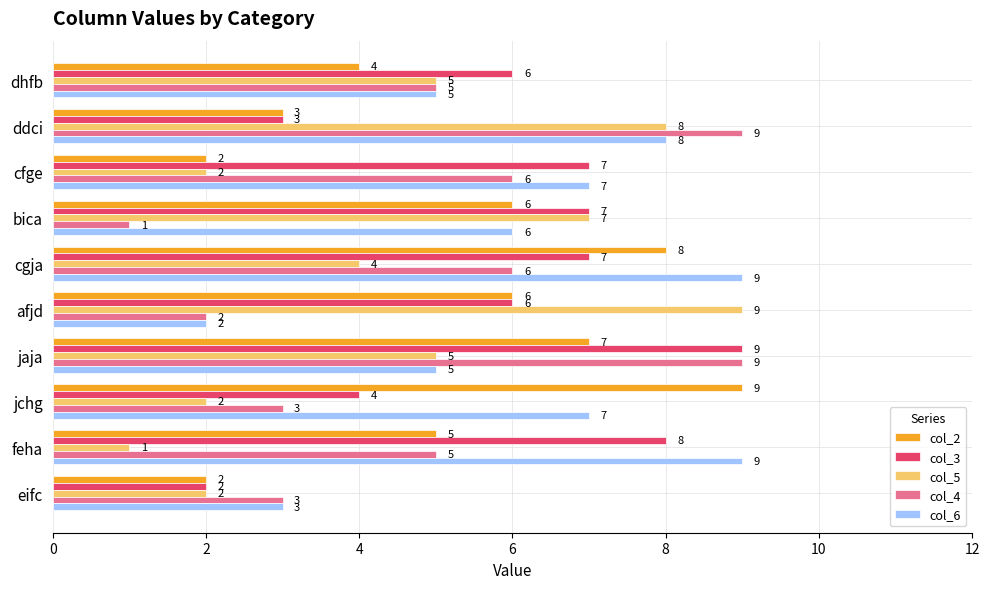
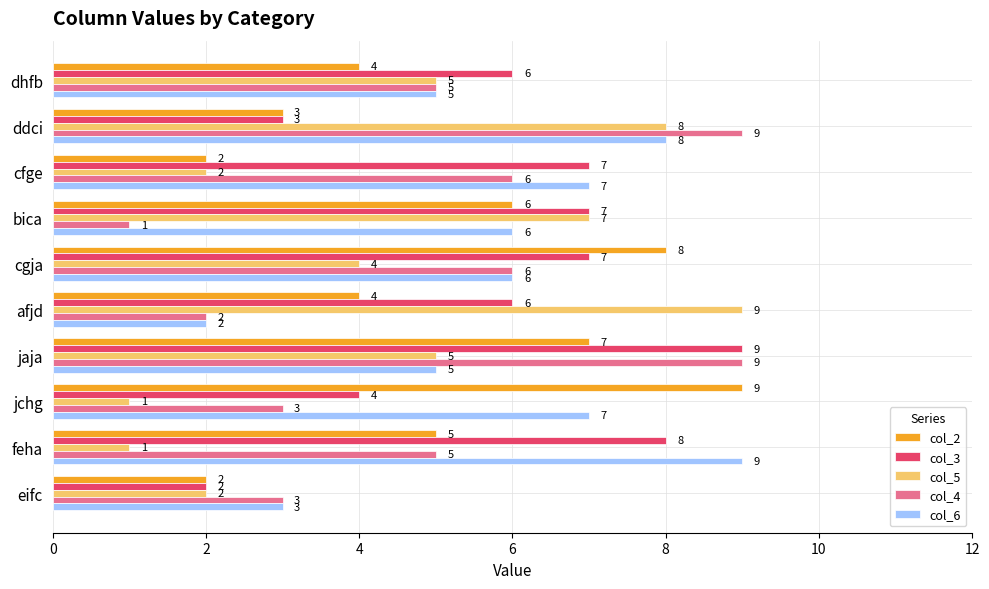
col_6, cgja: 9 -> 6
col_2, afjd: 6 -> 4
col_5, jchg: 2 -> 1
